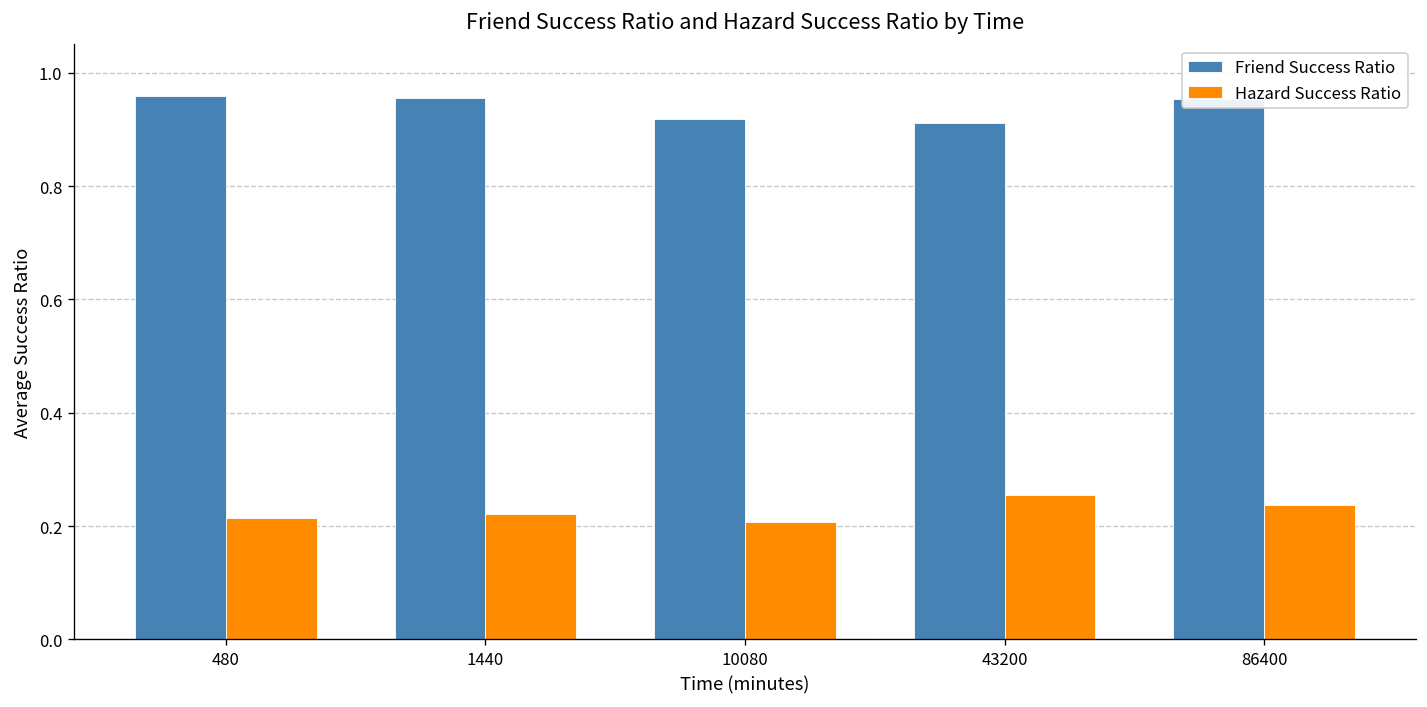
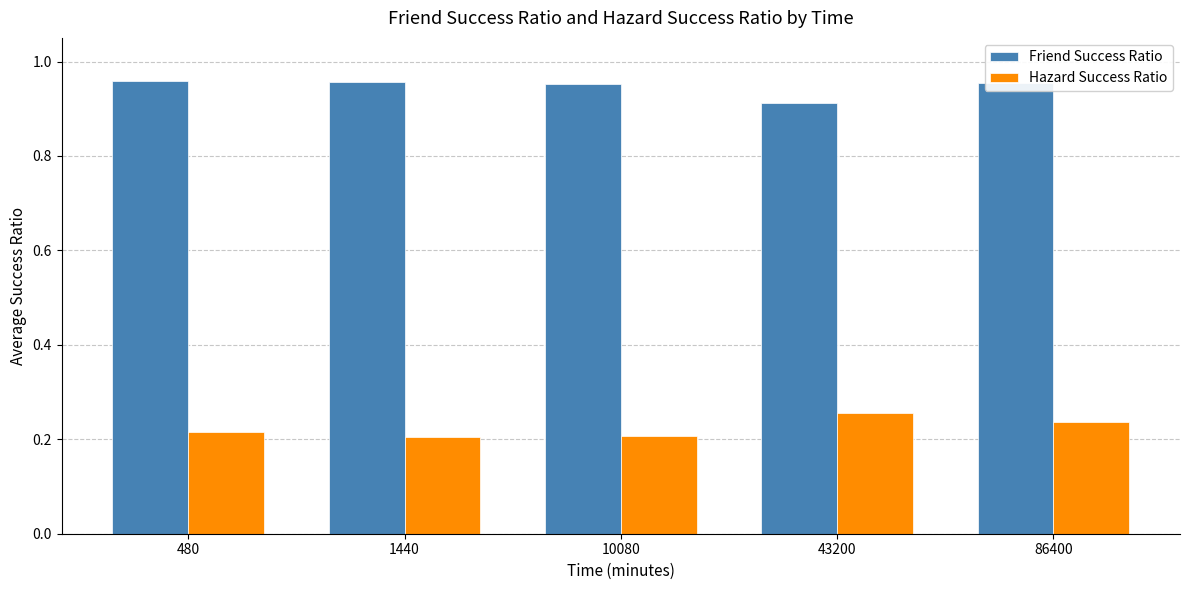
Hazard Success Ratio, 1440: 0.22 -> 0.20
Friend Success Ratio, 10080: 0.92 -> 0.95
